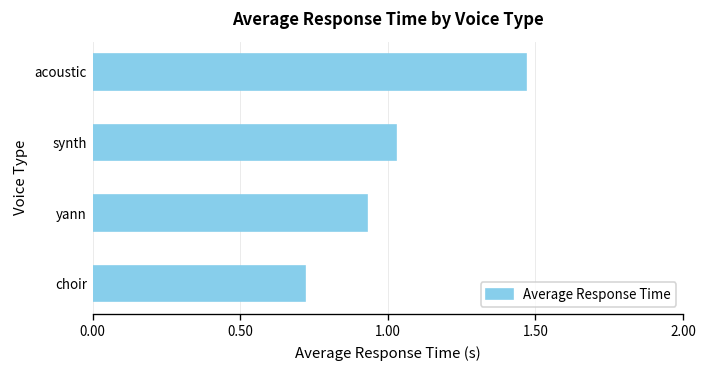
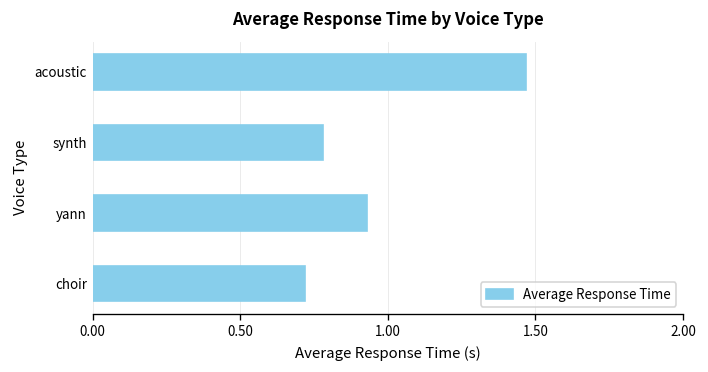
synth: 1.03 -> 0.78
